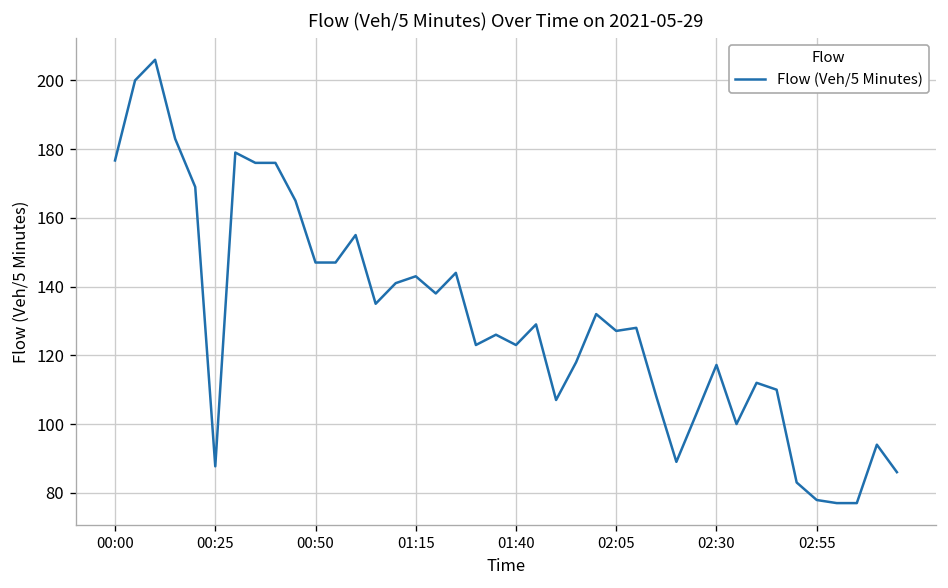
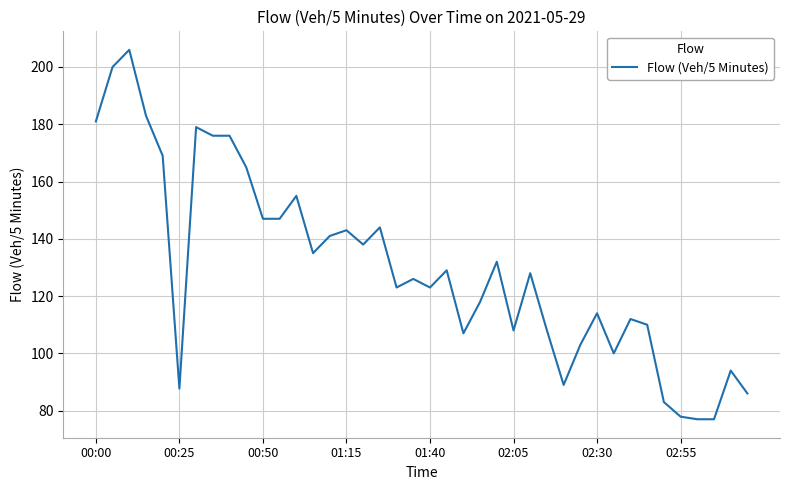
00:00: 177 -> 181
02:05: 127 -> 108
02:30: 117 -> 114
